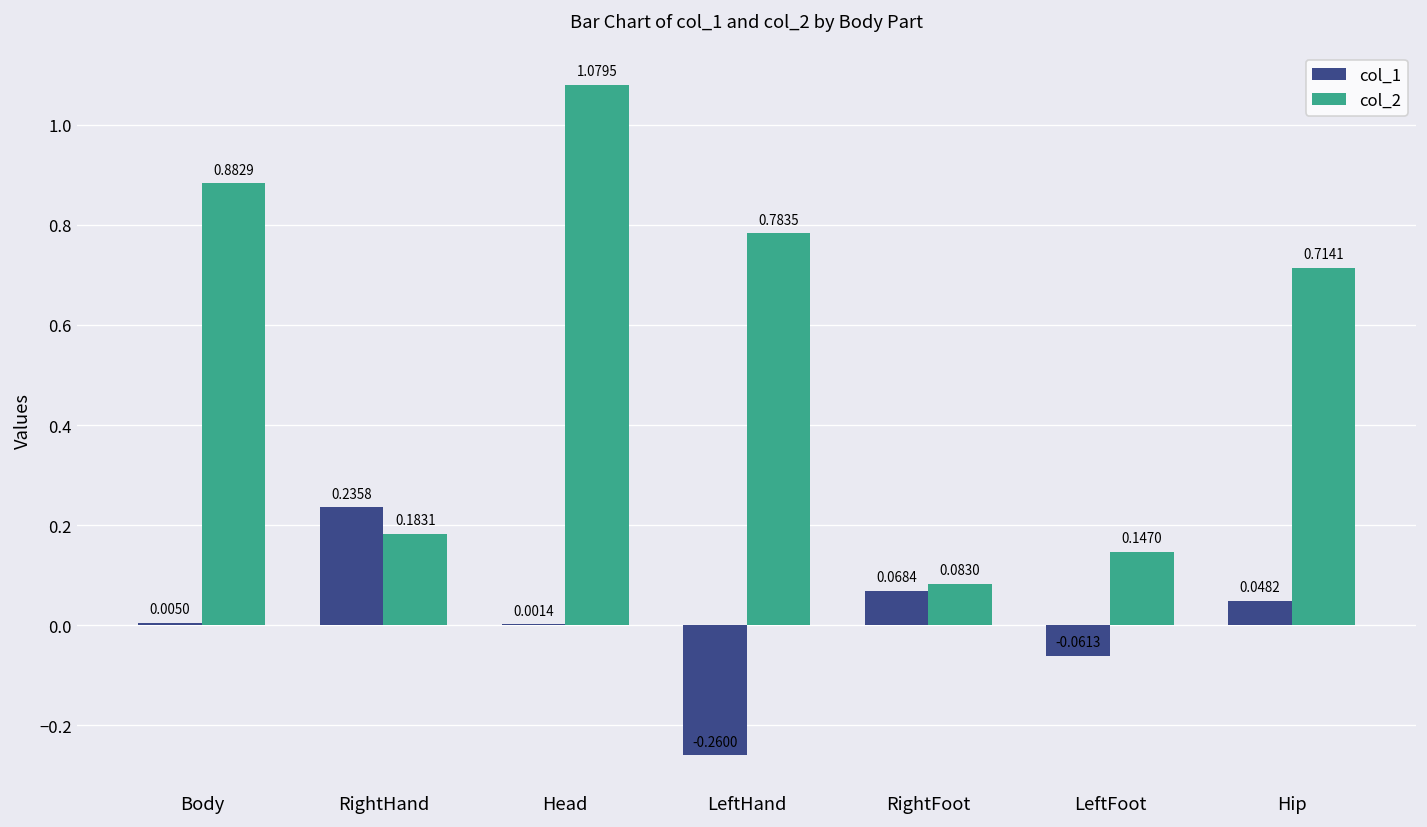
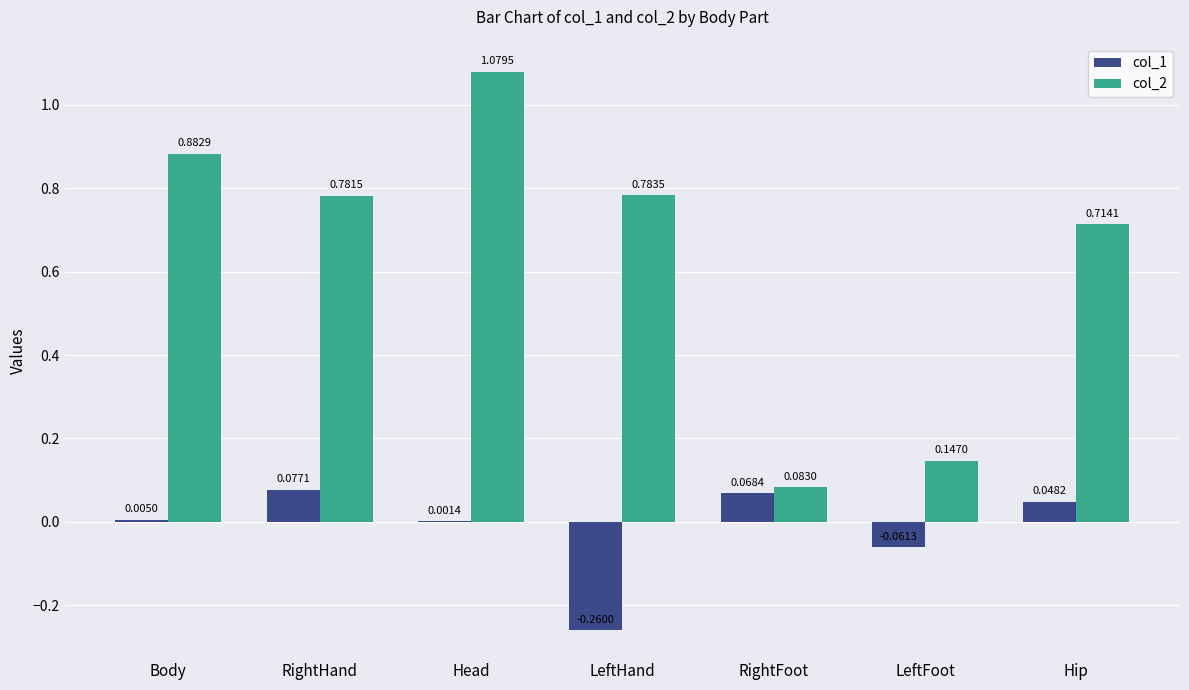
col_1, RightHand: 0.2358 -> 0.0771
col_2, RightHand: 0.1831 -> 0.7815
